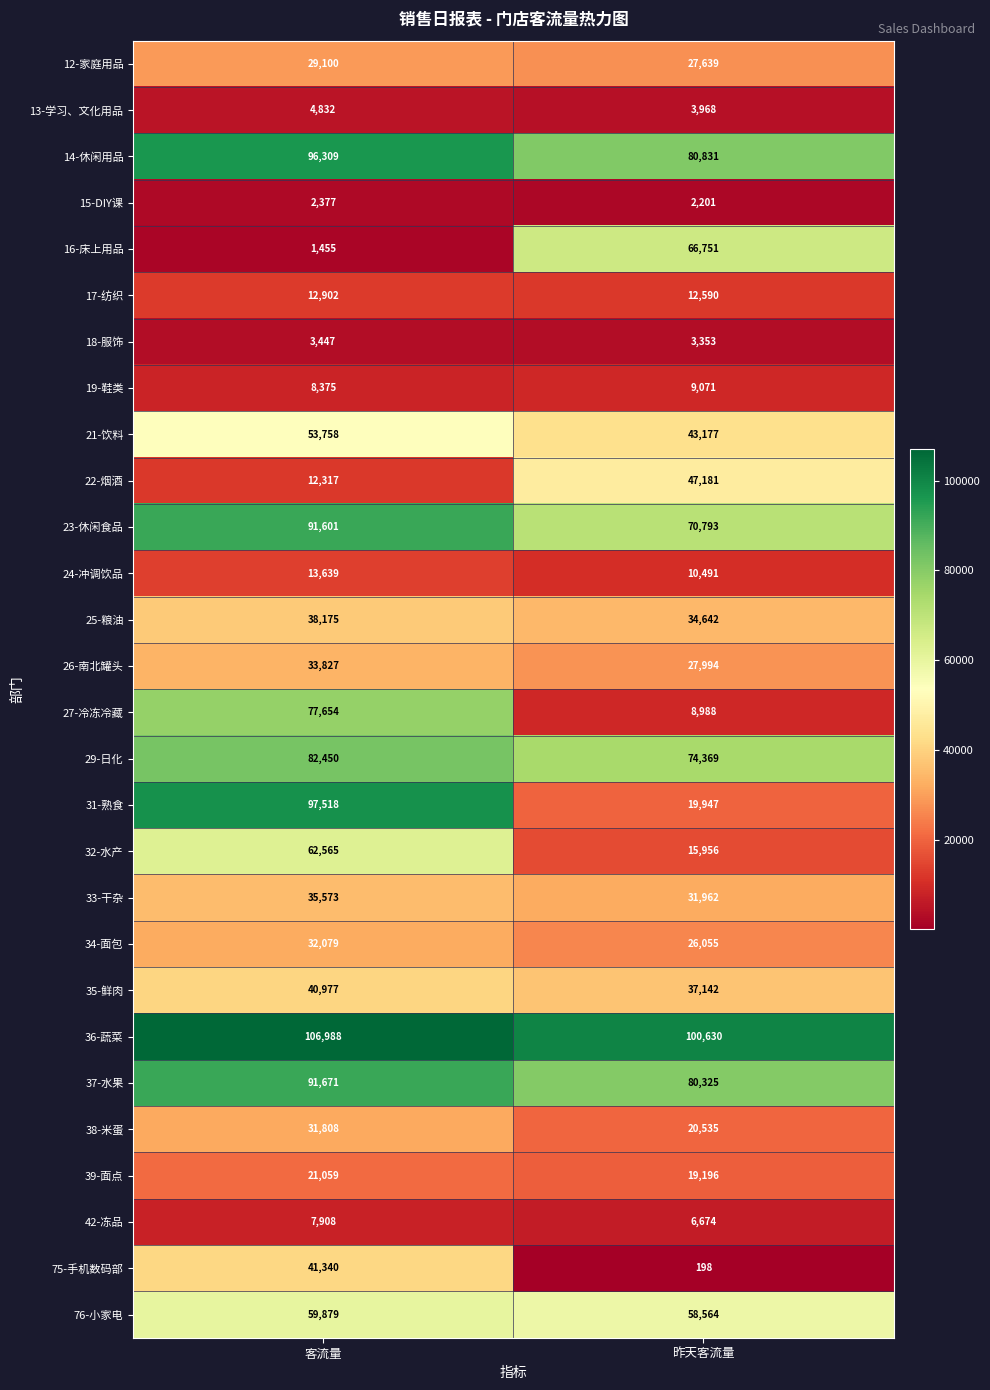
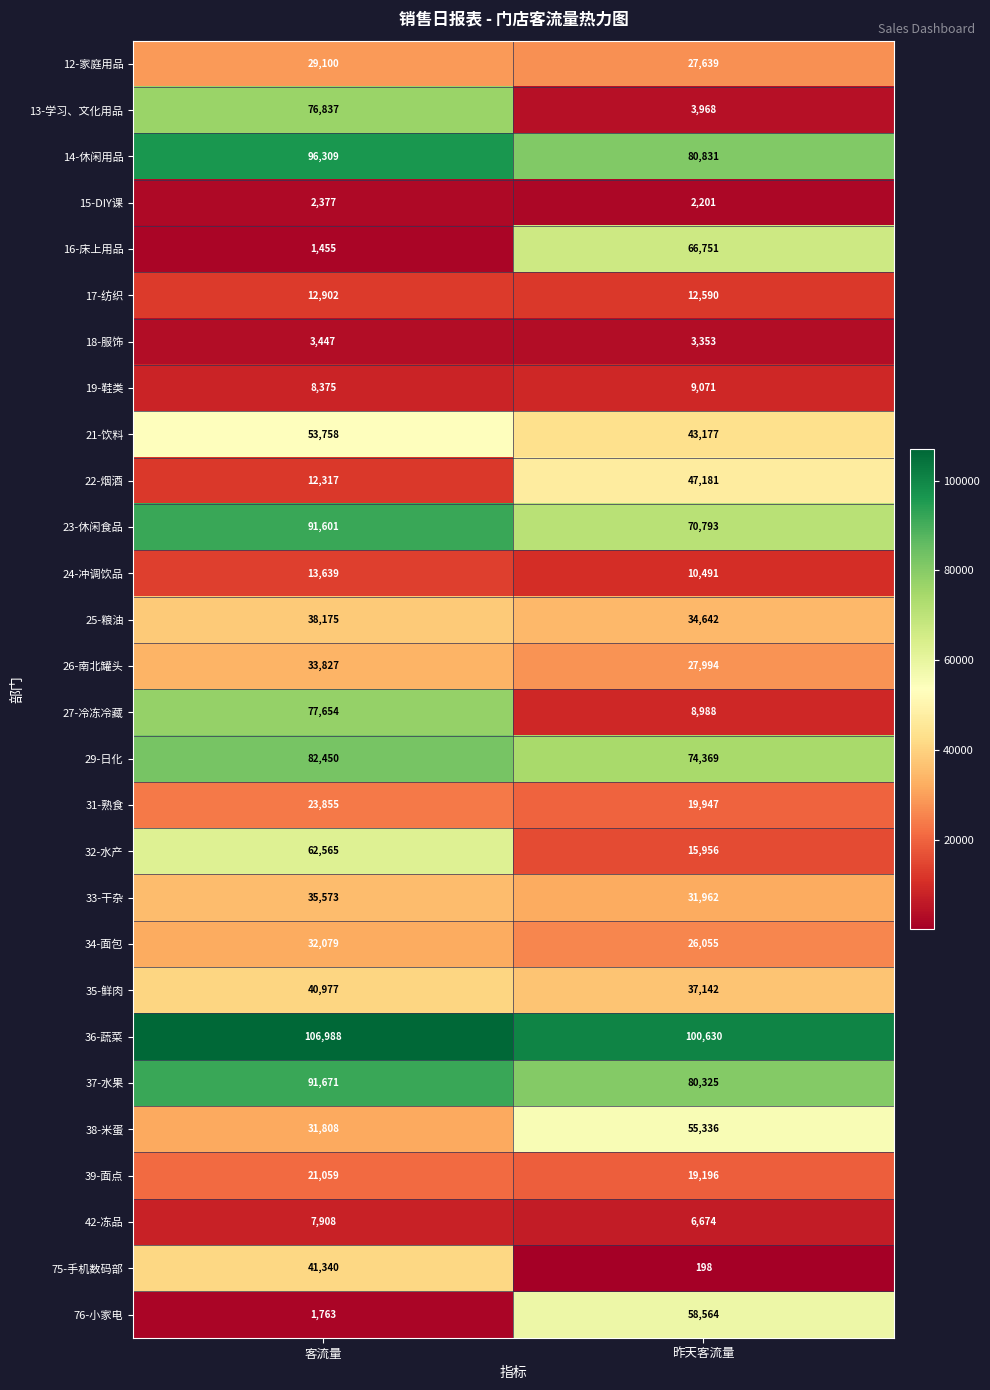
13-学习、文化用品, 客流量: 4,832 -> 76,837
31-熟食, 客流量: 97,518 -> 23,855
38-米蛋, 昨天客流量: 20,535 -> 55,336
76-小家电, 客流量: 59,879 -> 1,763
